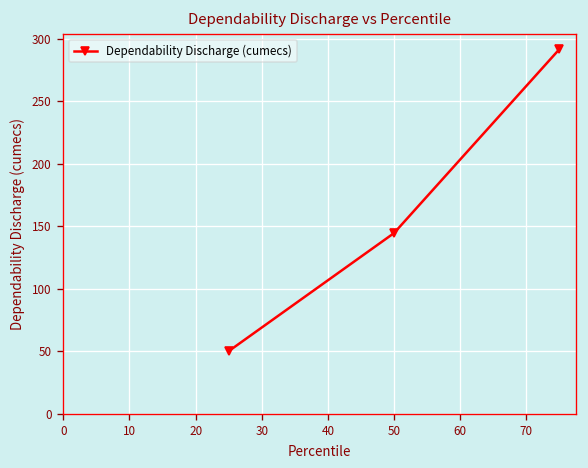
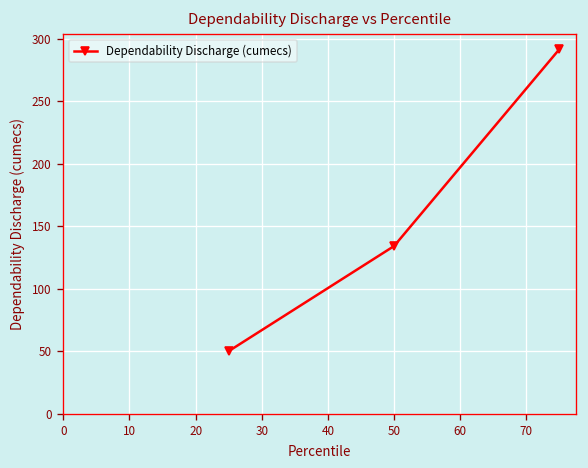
50: 145 -> 134
